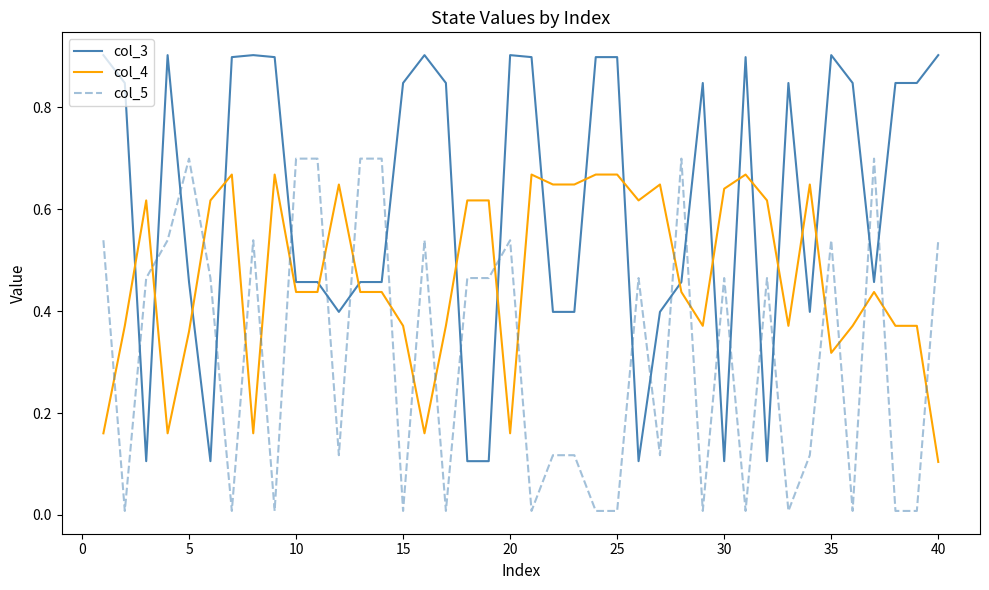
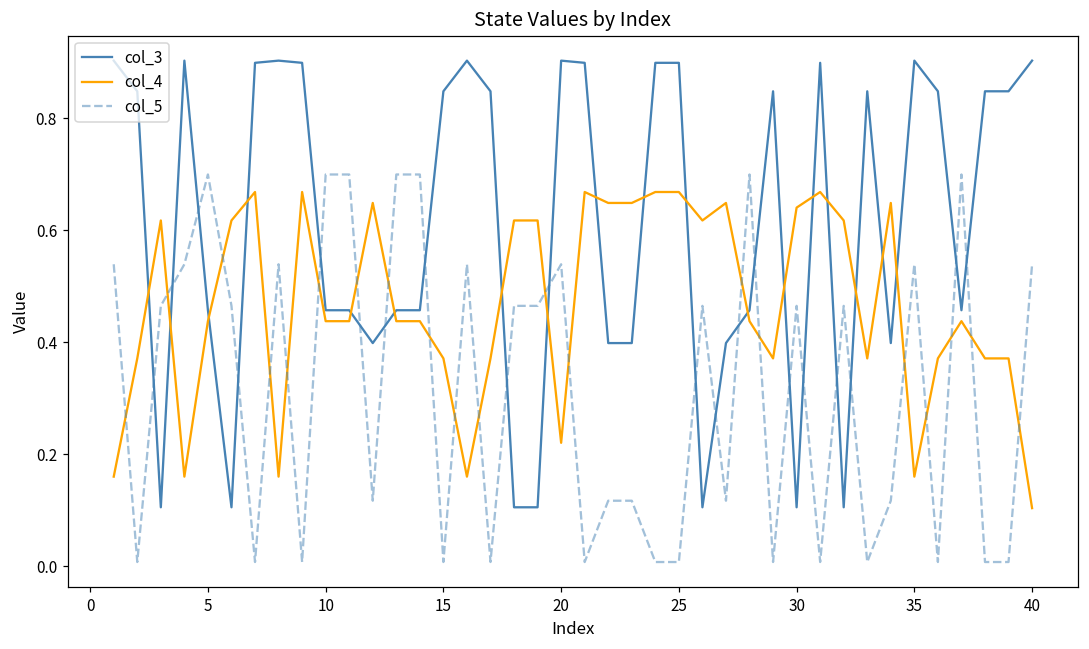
col_4, 5: 0.36 -> 0.44
col_4, 20: 0.16 -> 0.22
col_4, 35: 0.32 -> 0.16
